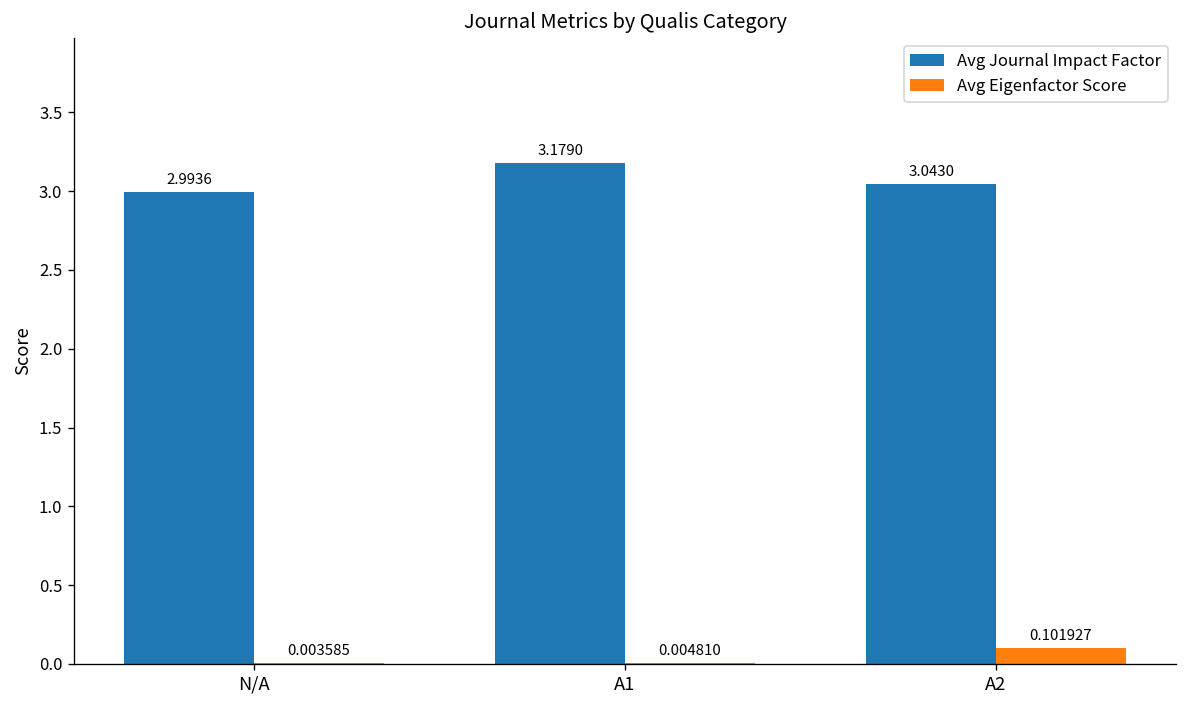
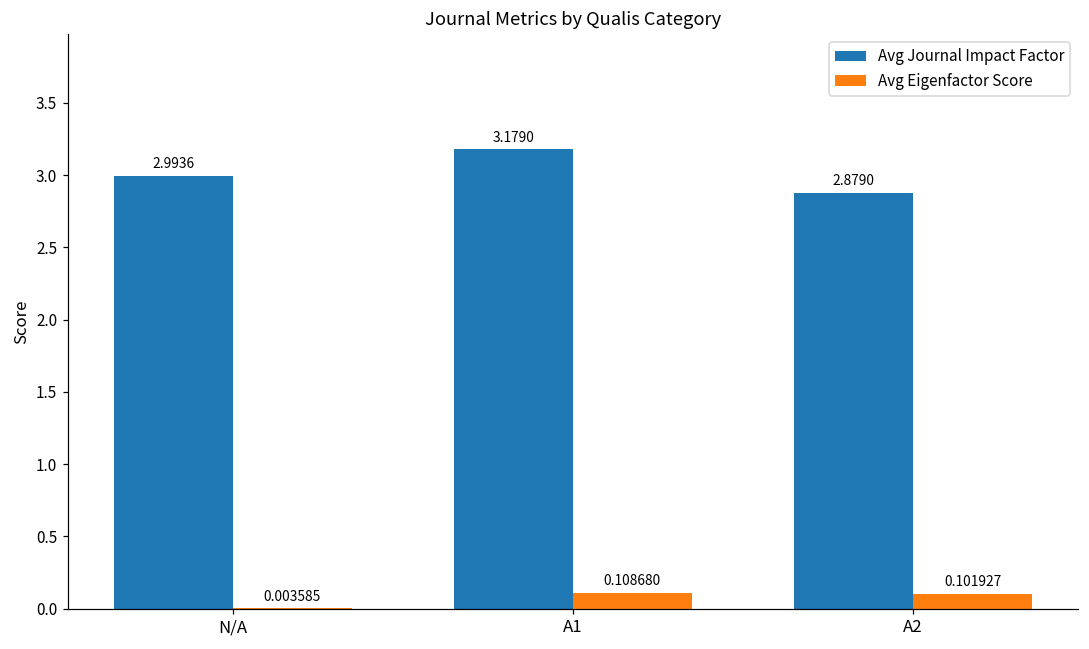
Avg Eigenfactor Score, A1: 0.004810 -> 0.108680
Avg Journal Impact Factor, A2: 3.0430 -> 2.8790
